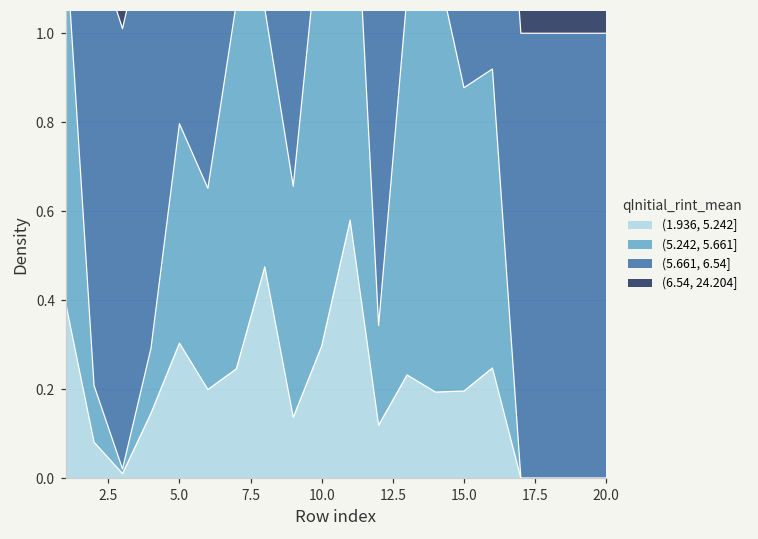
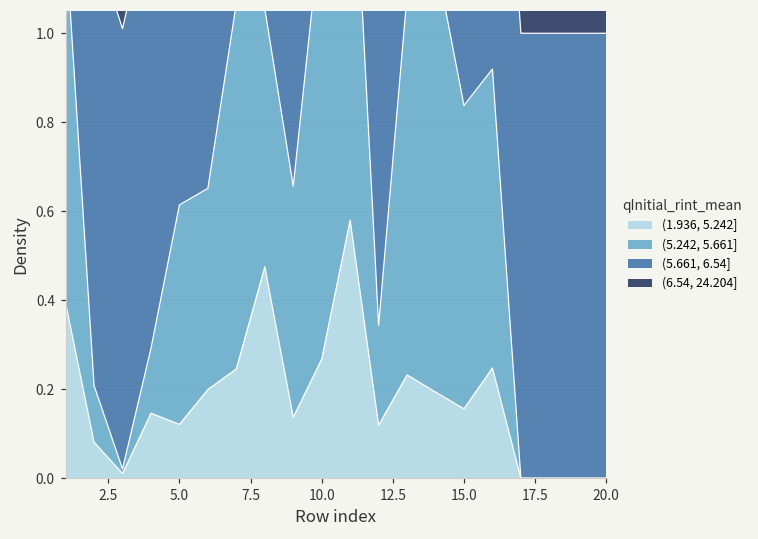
(1.936, 5.242], 5.0: 0.30 -> 0.12
(1.936, 5.242], 10.0: 0.30 -> 0.27
(1.936, 5.242], 15.0: 0.20 -> 0.16
